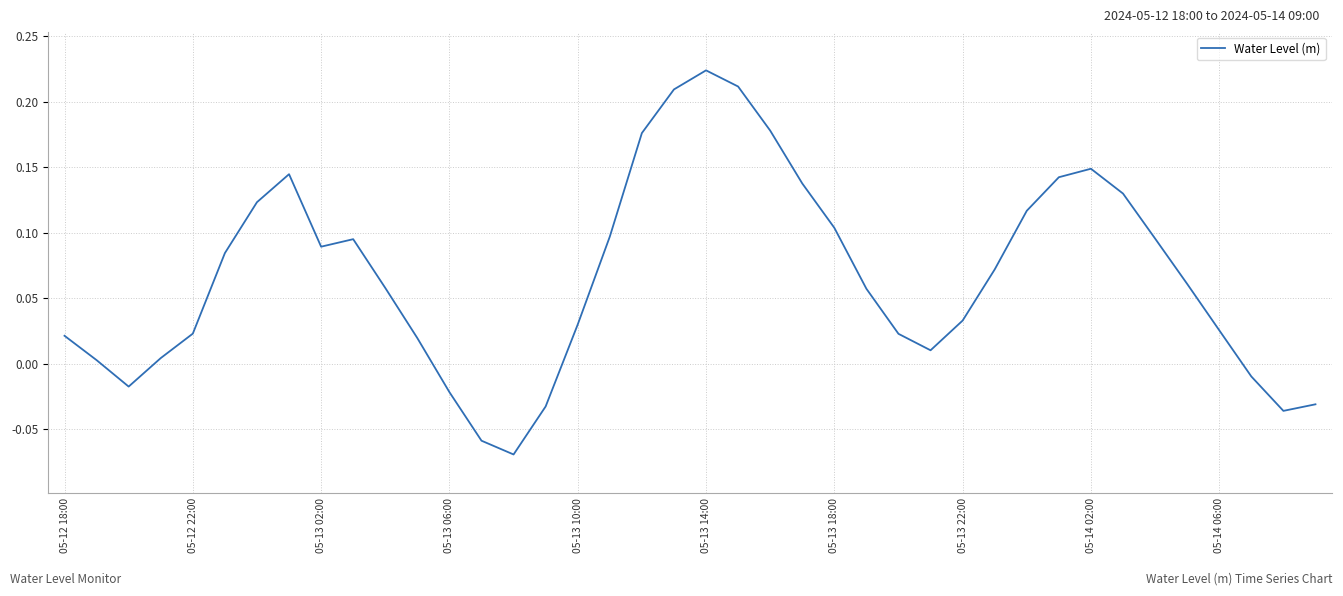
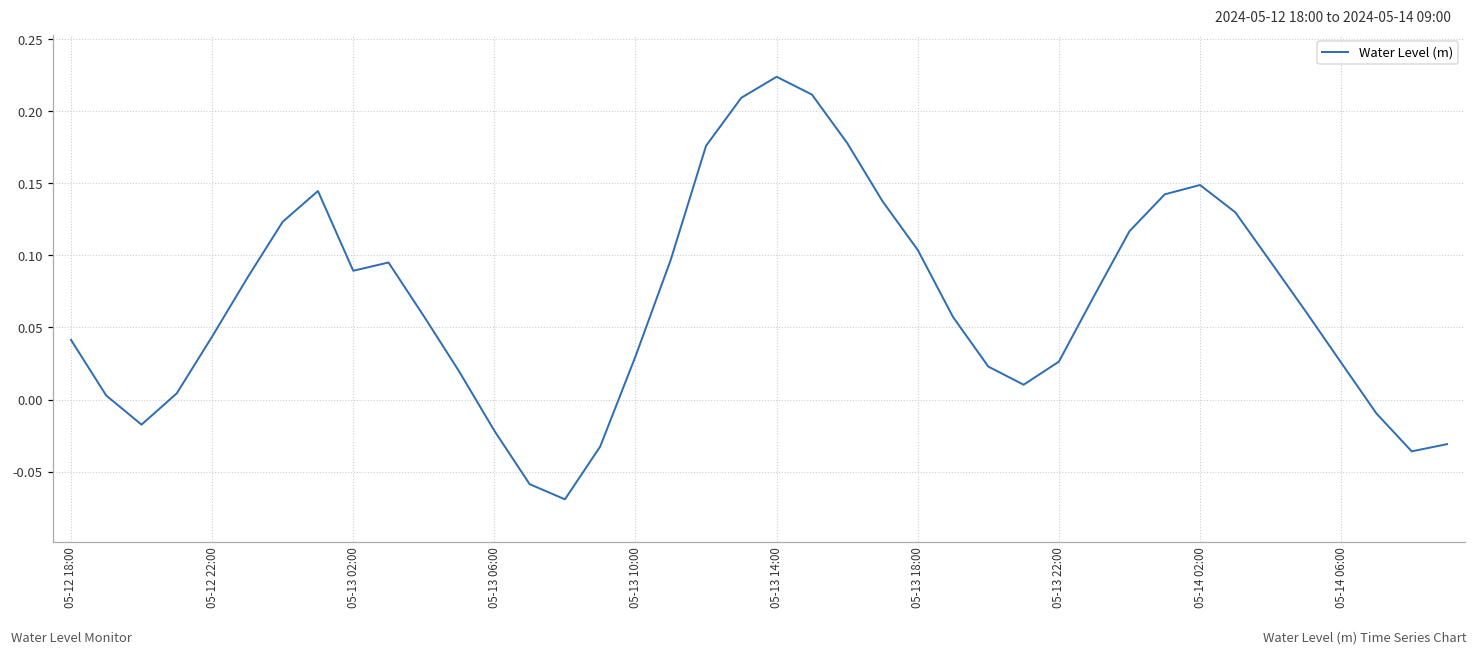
05-12 18:00: 0.021 -> 0.041
05-12 22:00: 0.023 -> 0.044
05-13 22:00: 0.033 -> 0.026
